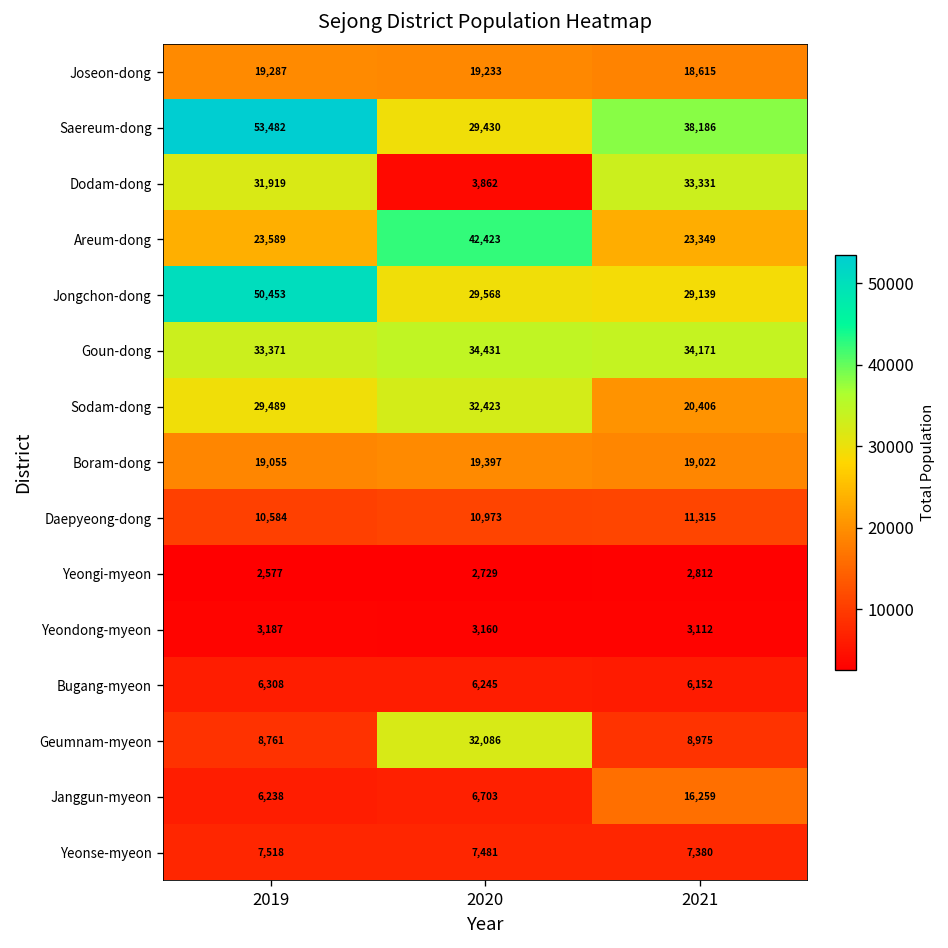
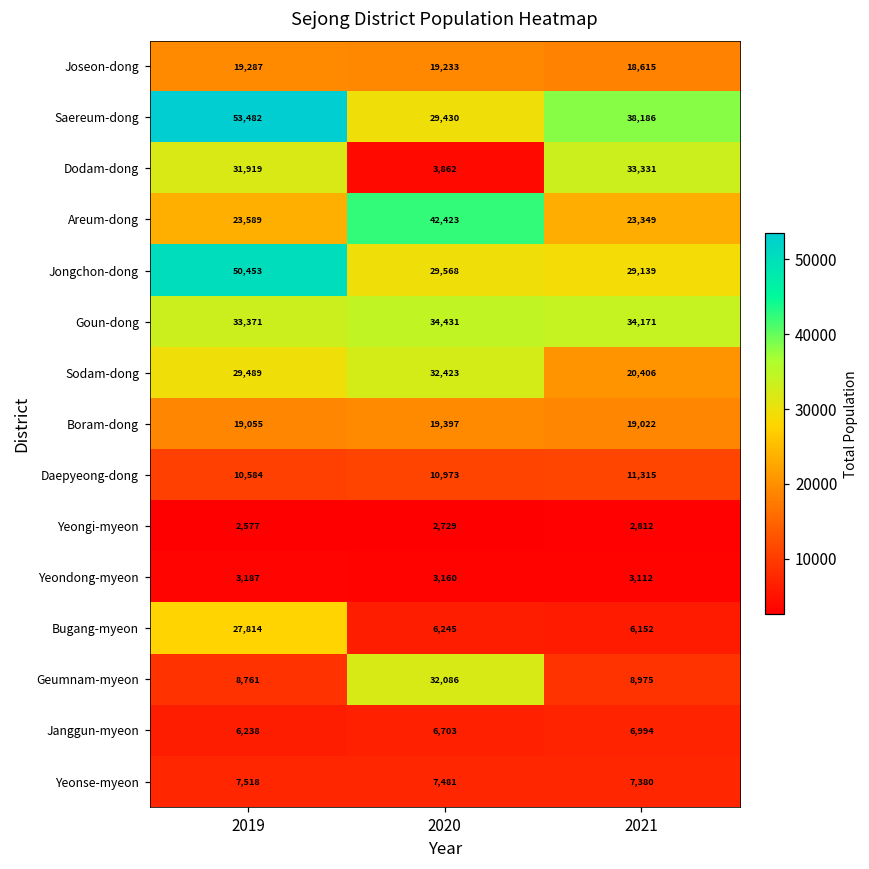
Bugang-myeon, 2019: 6,308 -> 27,814
Janggun-myeon, 2021: 16,259 -> 6,994
